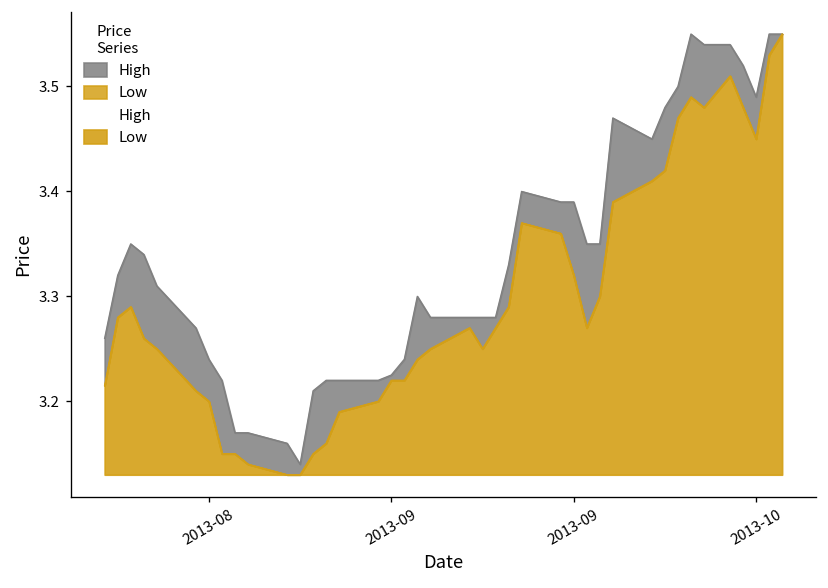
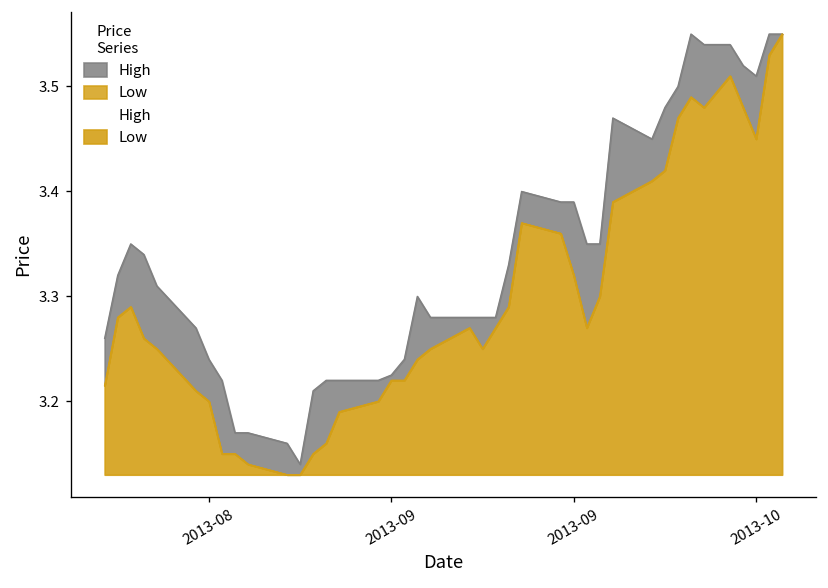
High, 2013-10: 3.49 -> 3.51
